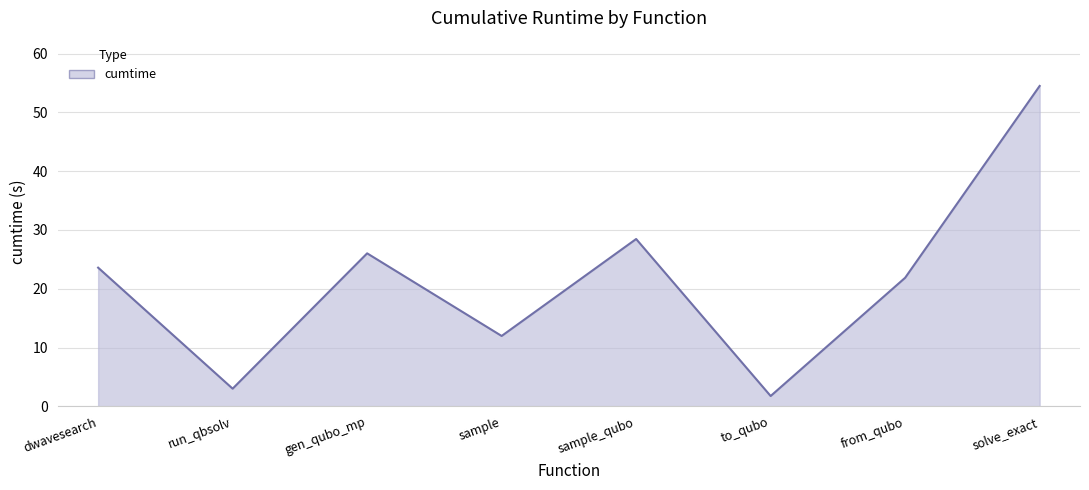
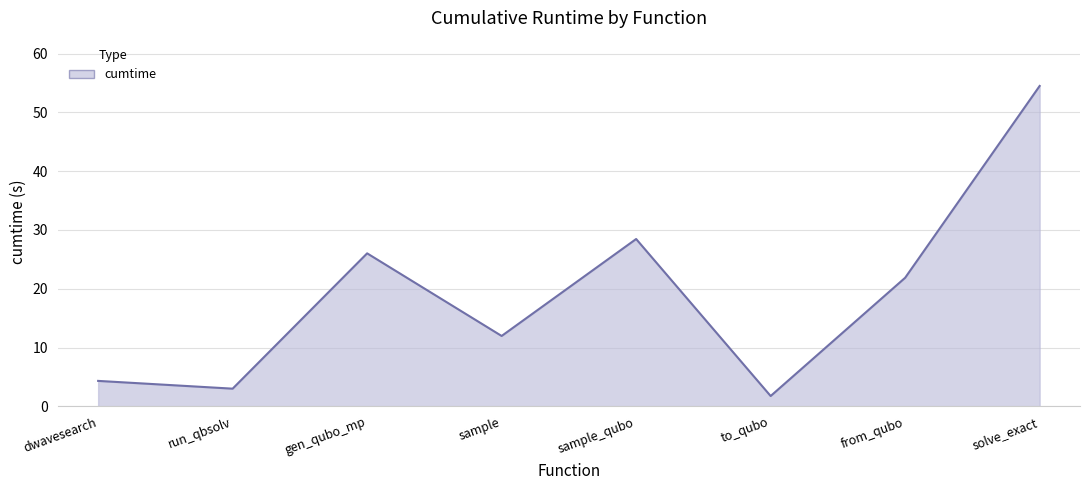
dwavesearch: 24 -> 4
